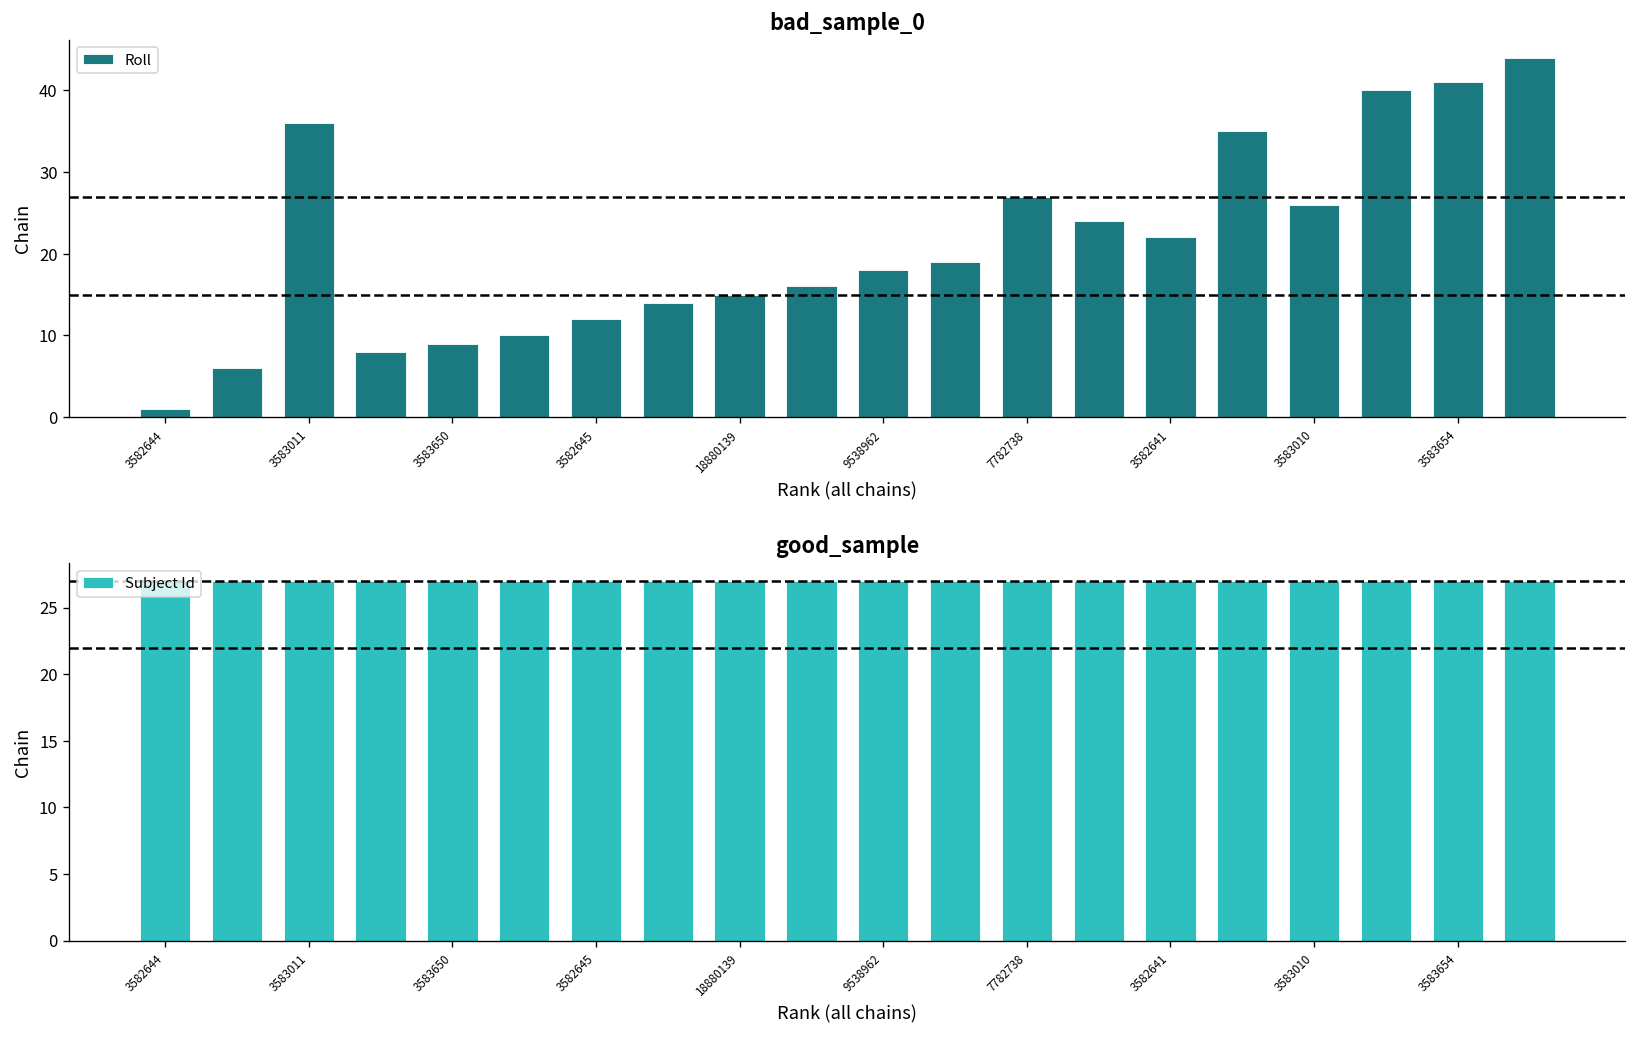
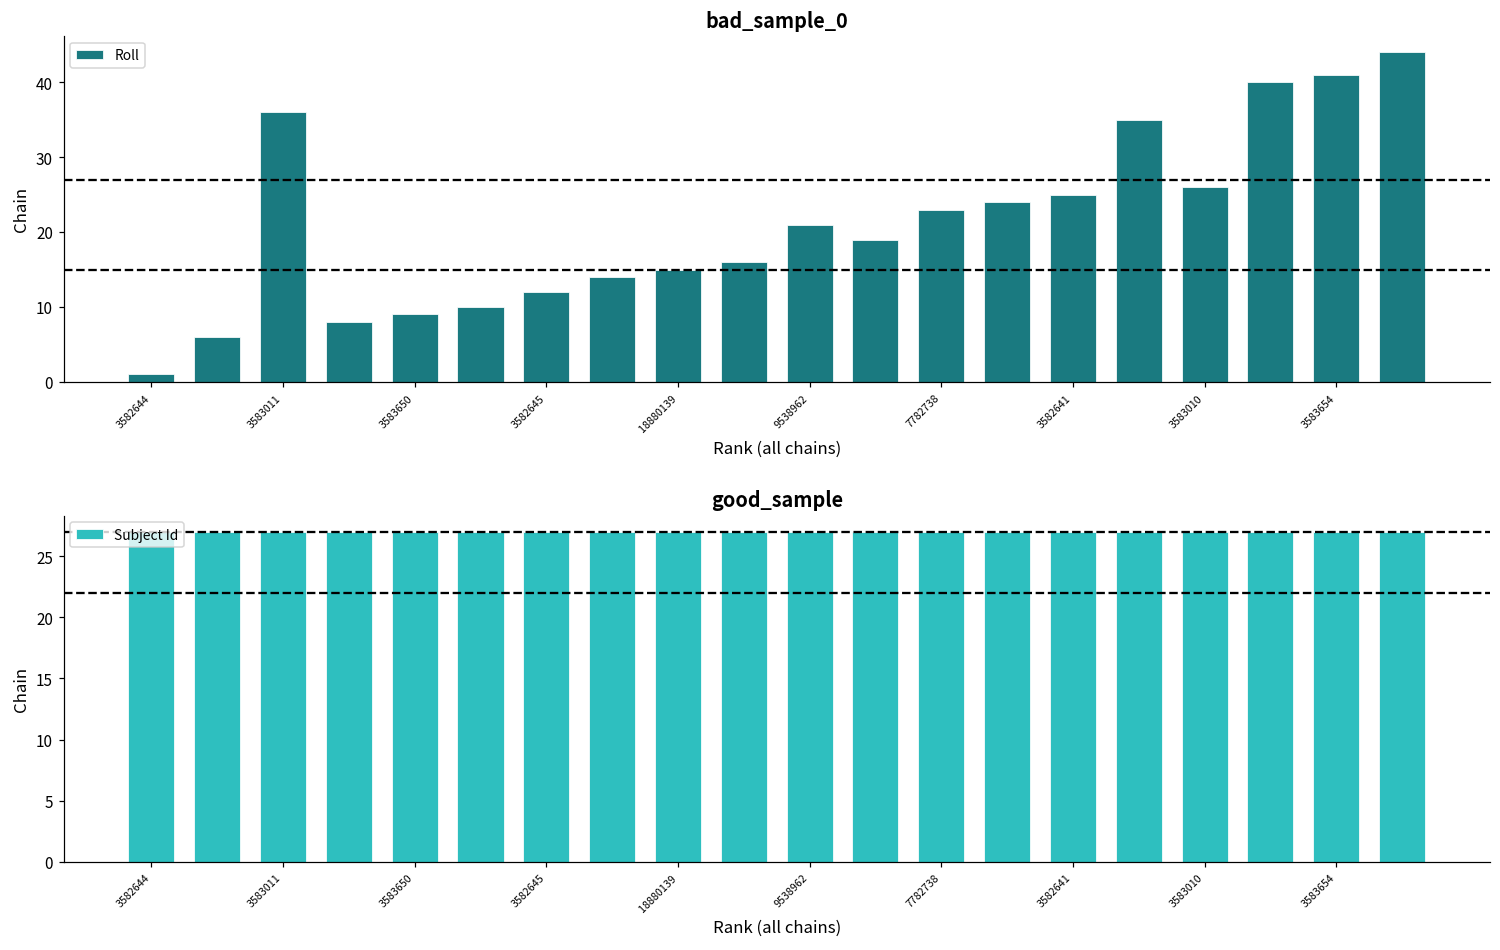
bad_sample_0, 9538962: 18 -> 21
bad_sample_0, 7782738: 27 -> 23
bad_sample_0, 3582641: 22 -> 25
